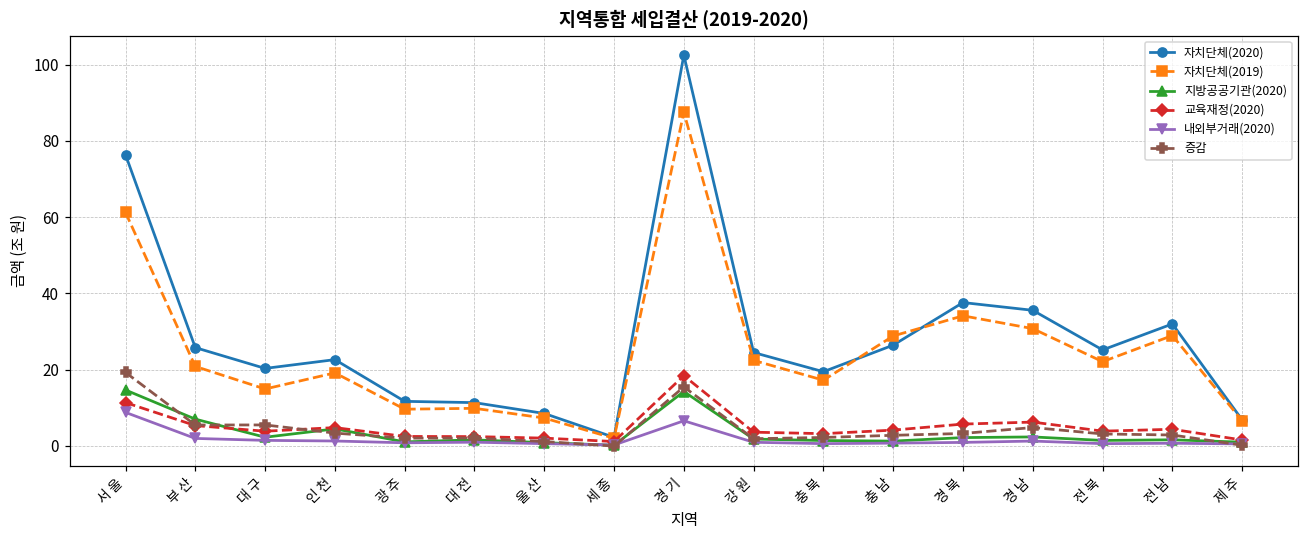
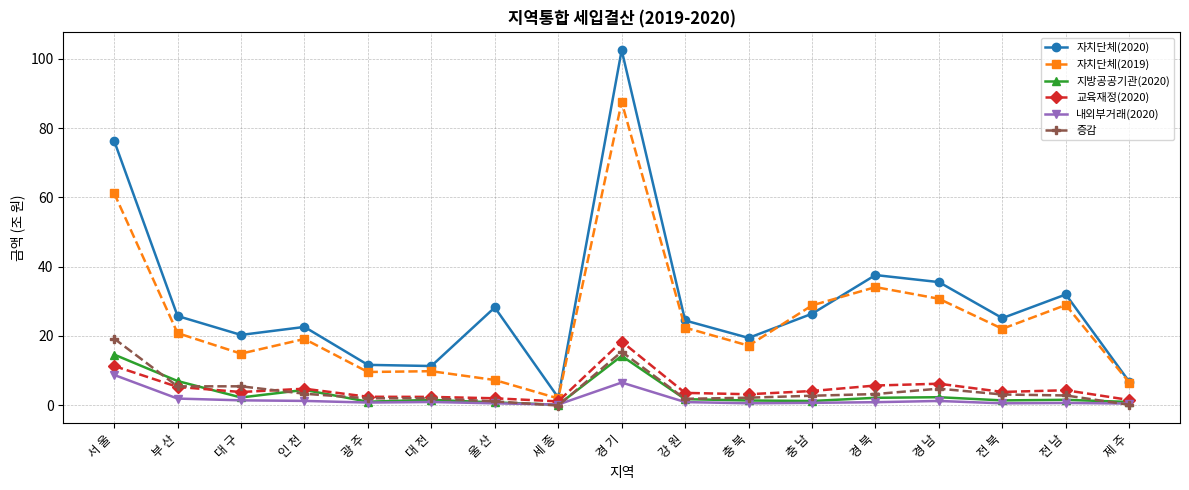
자치단체(2020), 울 산: 8 -> 28
